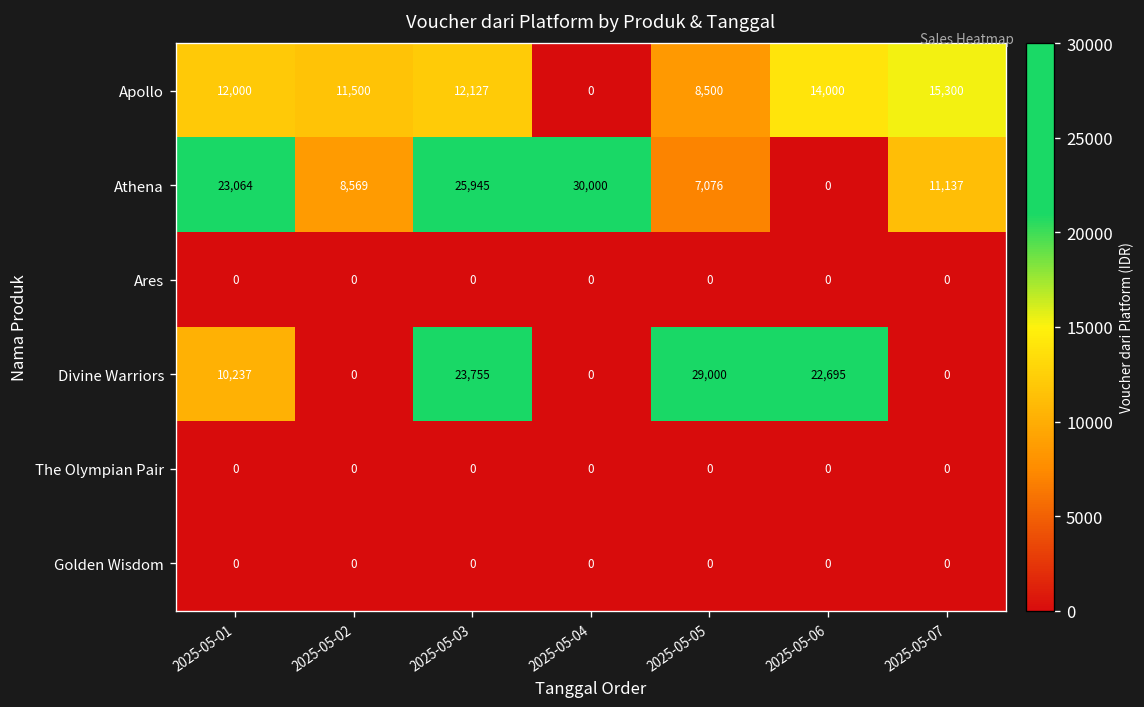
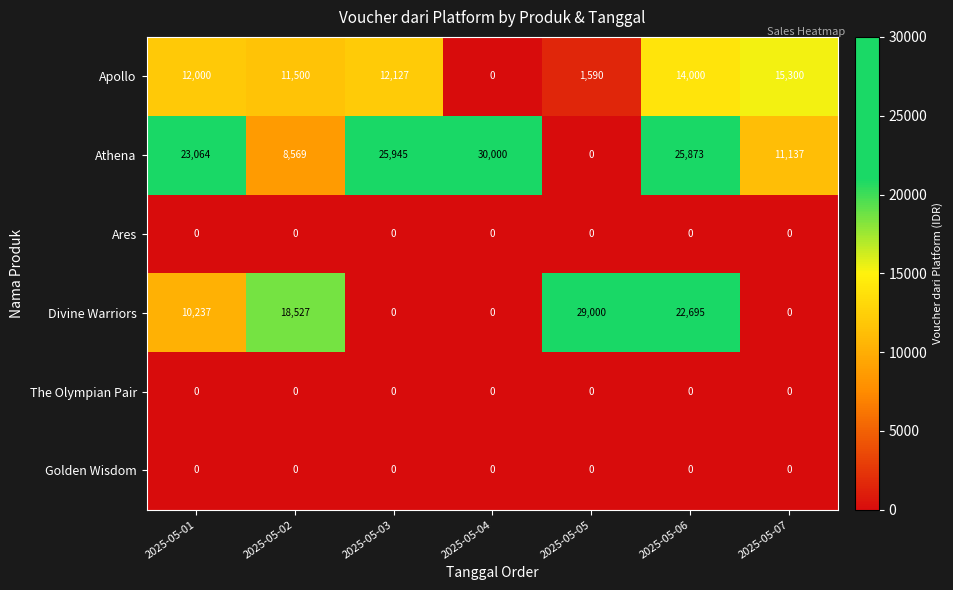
Apollo, 2025-05-05: 8,500 -> 1,590
Athena, 2025-05-05: 7,076 -> 0
Athena, 2025-05-06: 0 -> 25,873
Divine Warriors, 2025-05-02: 0 -> 18,527
Divine Warriors, 2025-05-03: 23,755 -> 0
